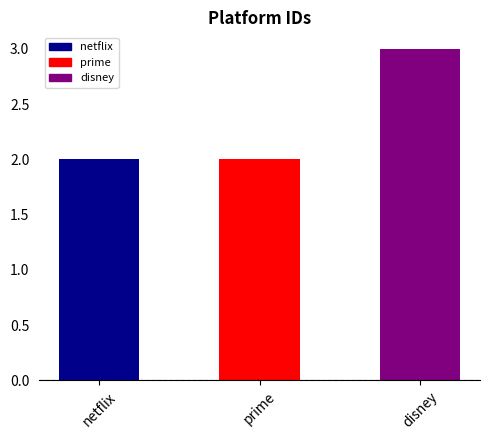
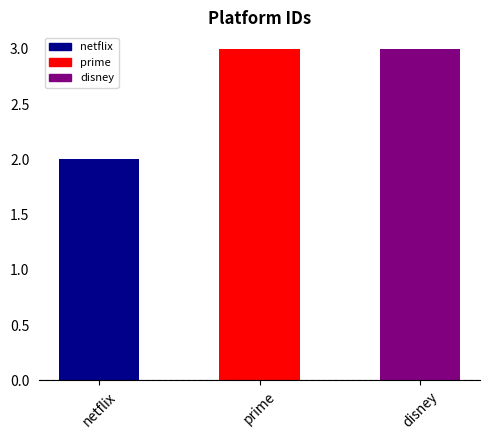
prime: 2 -> 3
